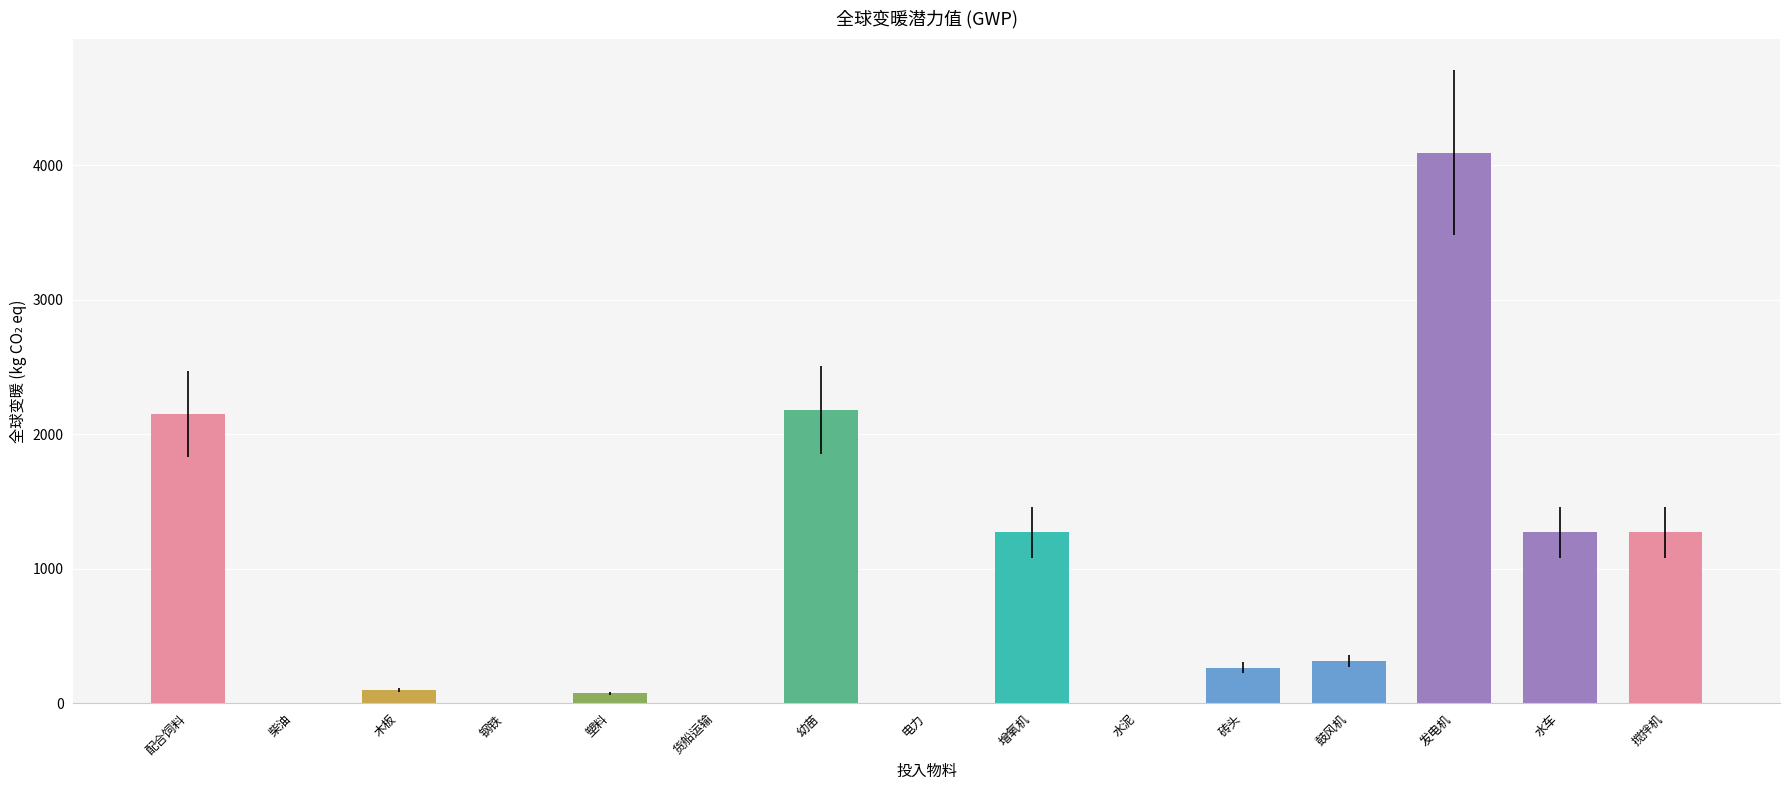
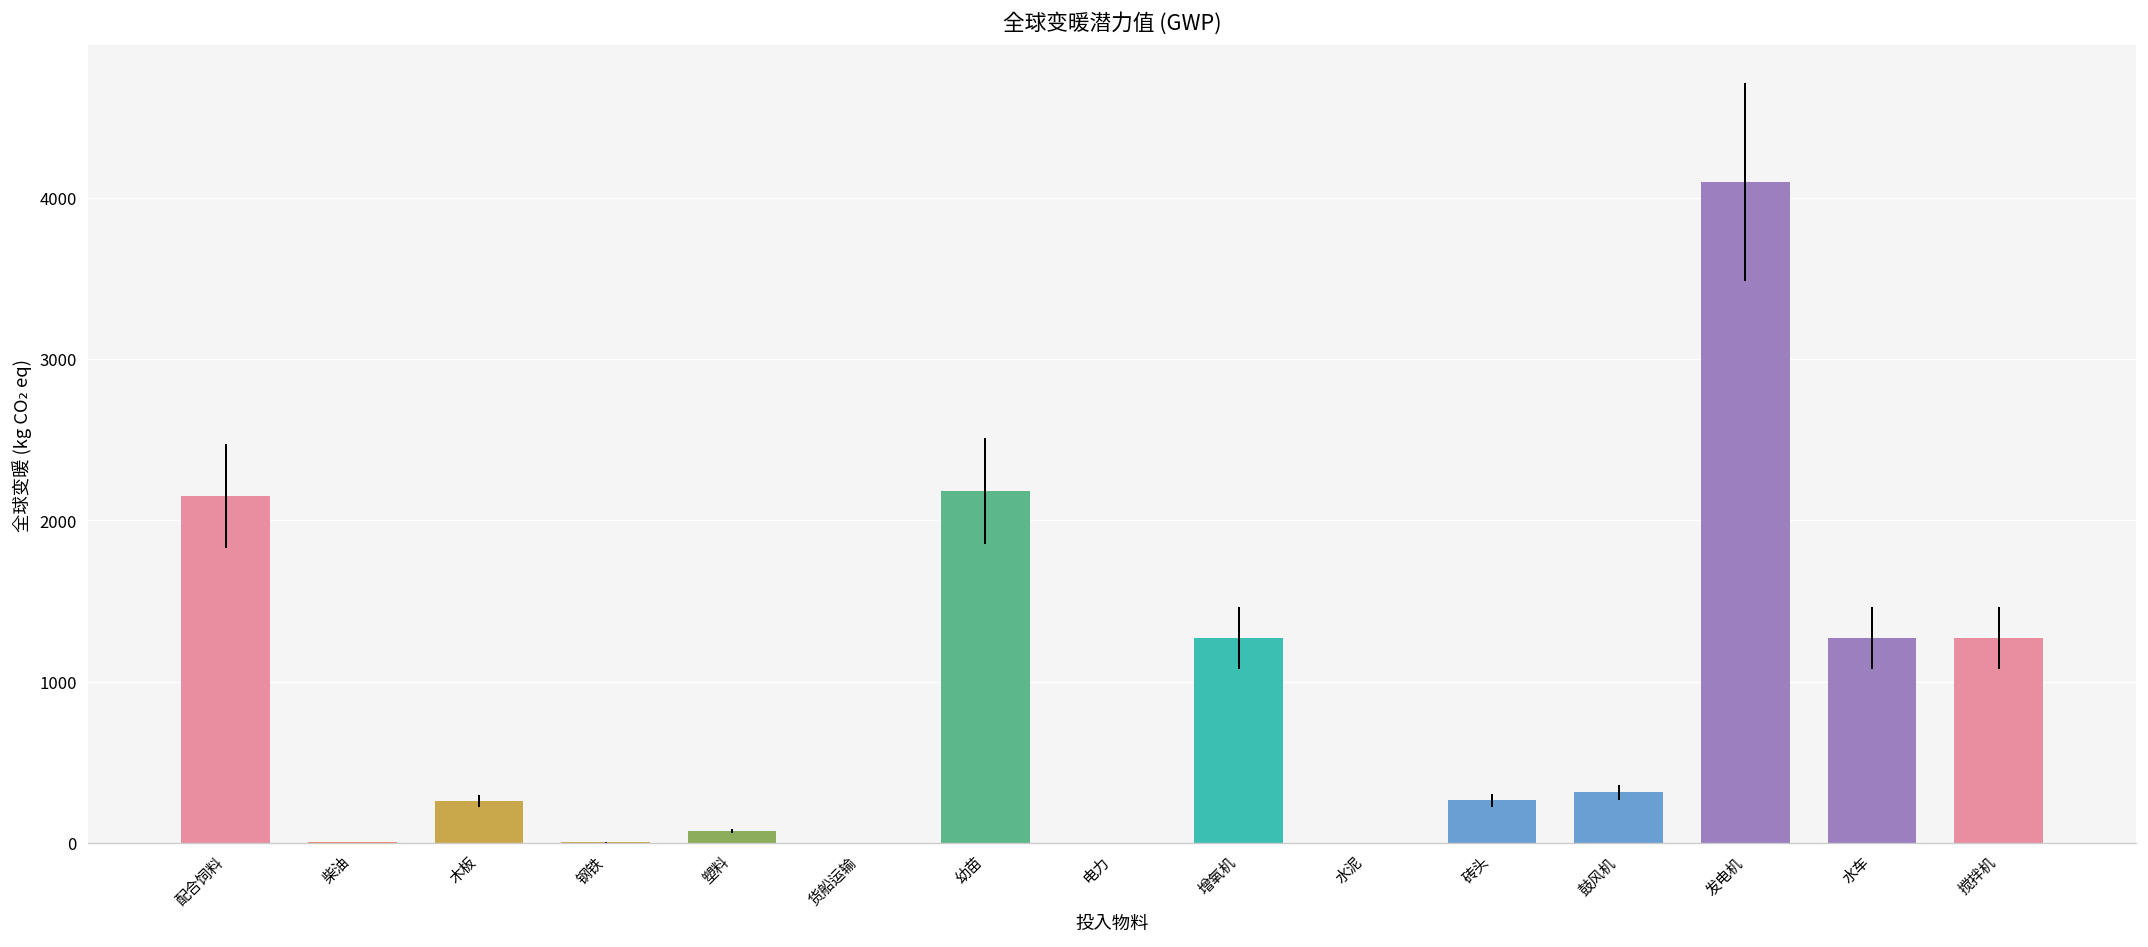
木板: 100 -> 260
